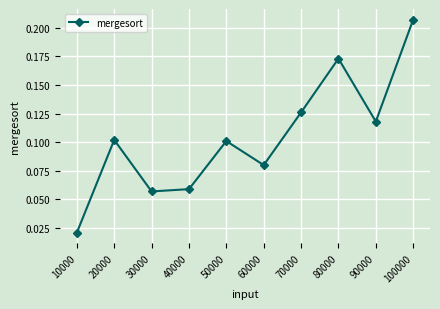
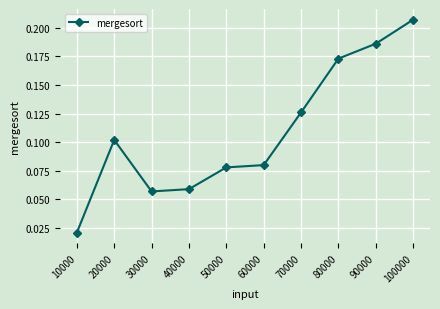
50000: 0.101 -> 0.078
90000: 0.118 -> 0.186
